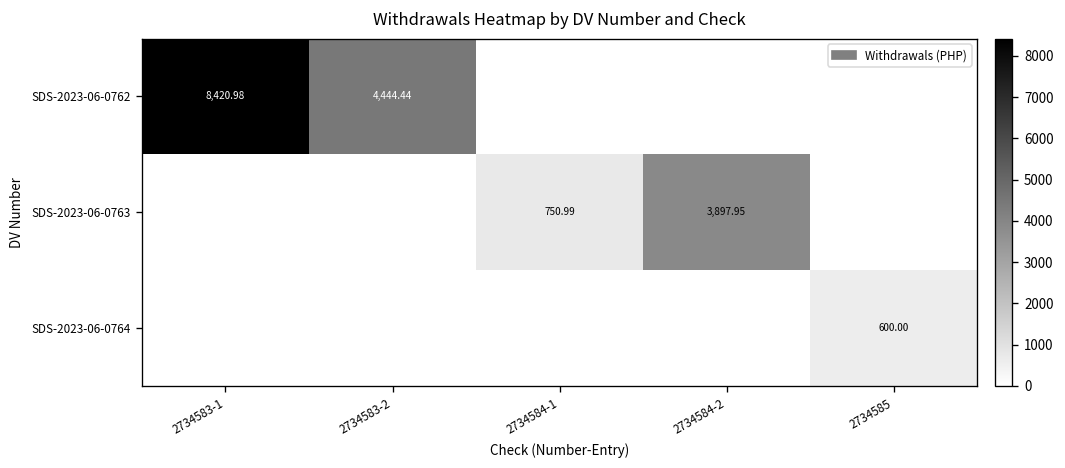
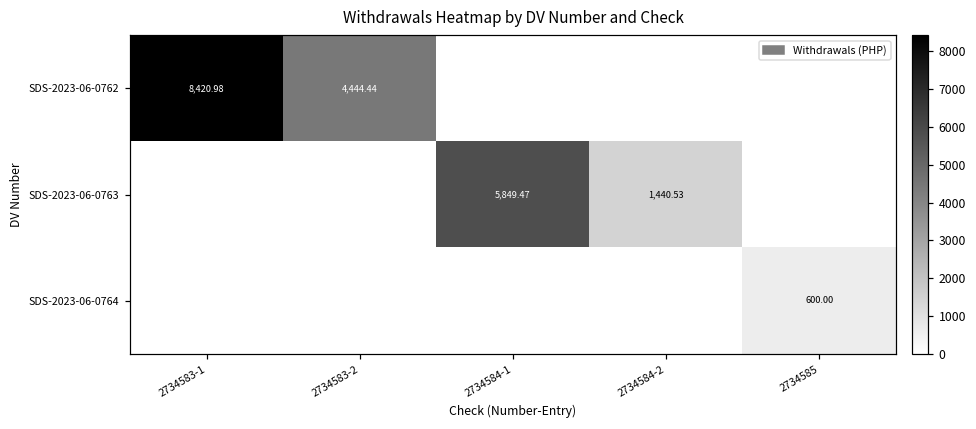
SDS-2023-06-0763, 2734584-1: 750.99 -> 5,849.47
SDS-2023-06-0763, 2734584-2: 3,897.95 -> 1,440.53
